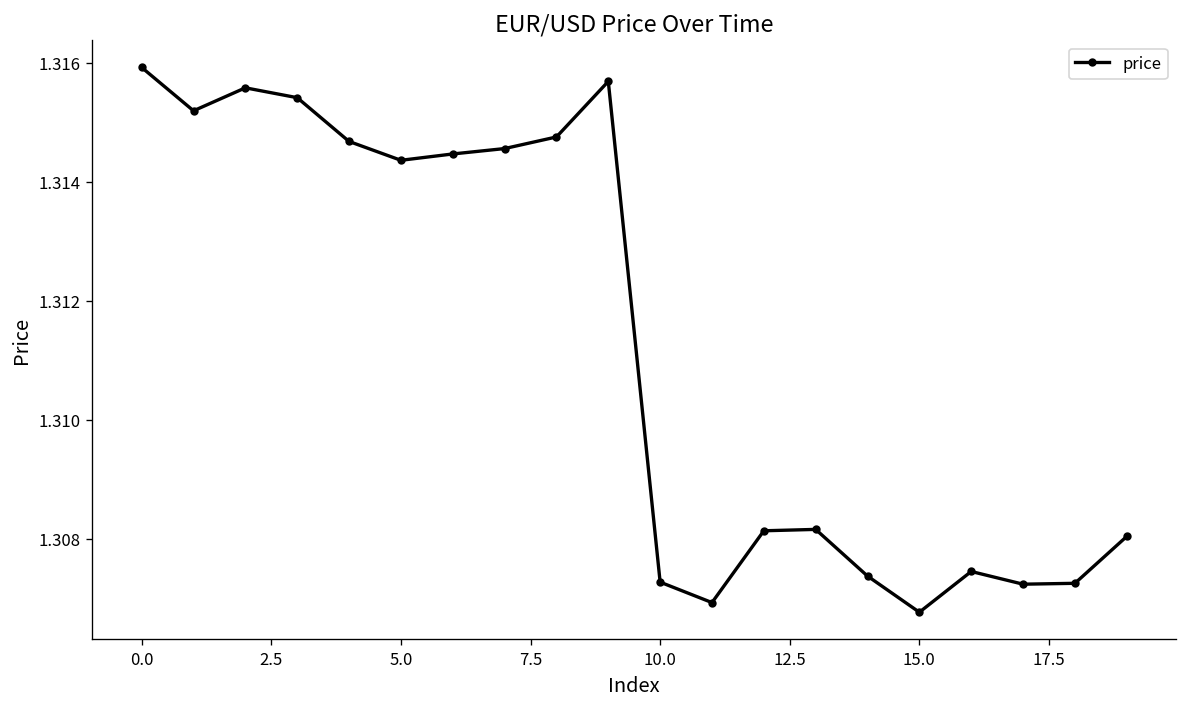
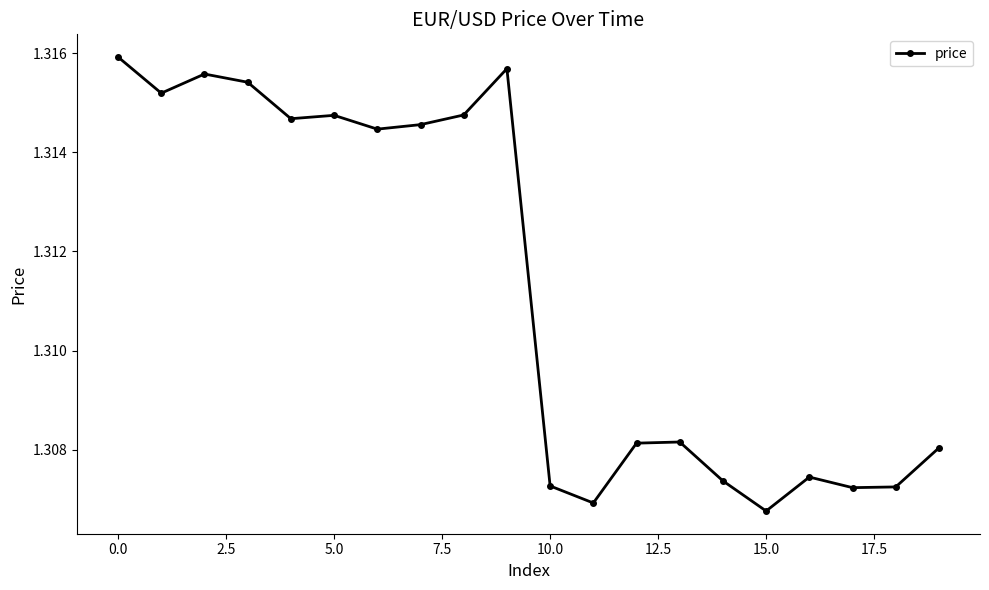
5.0: 1.3144 -> 1.3147
